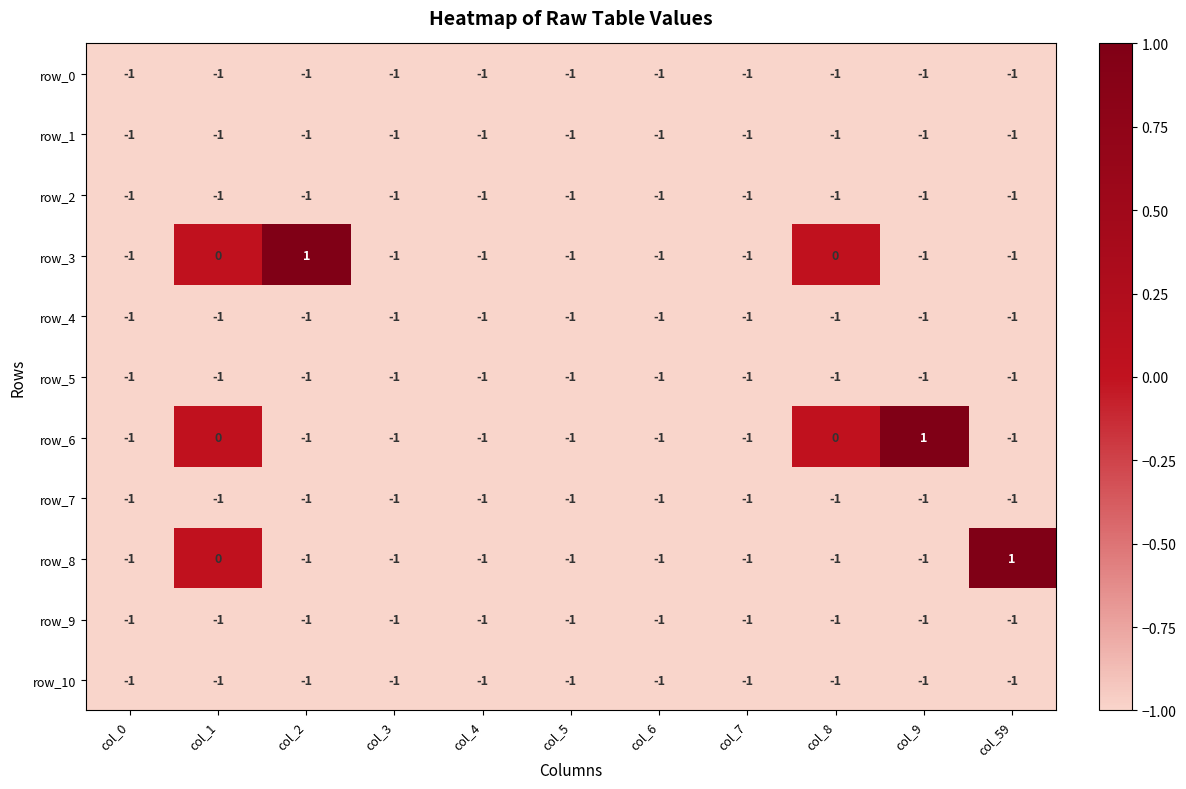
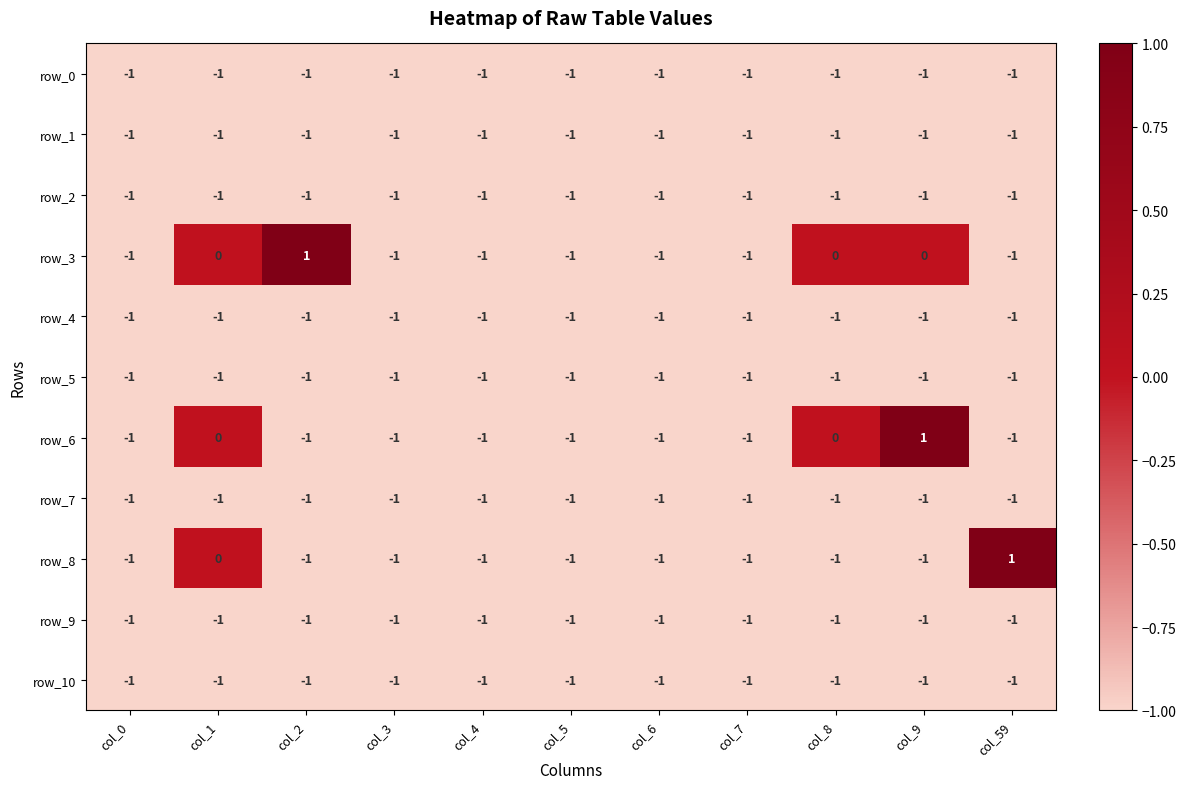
row_3, col_9: -1 -> 0
